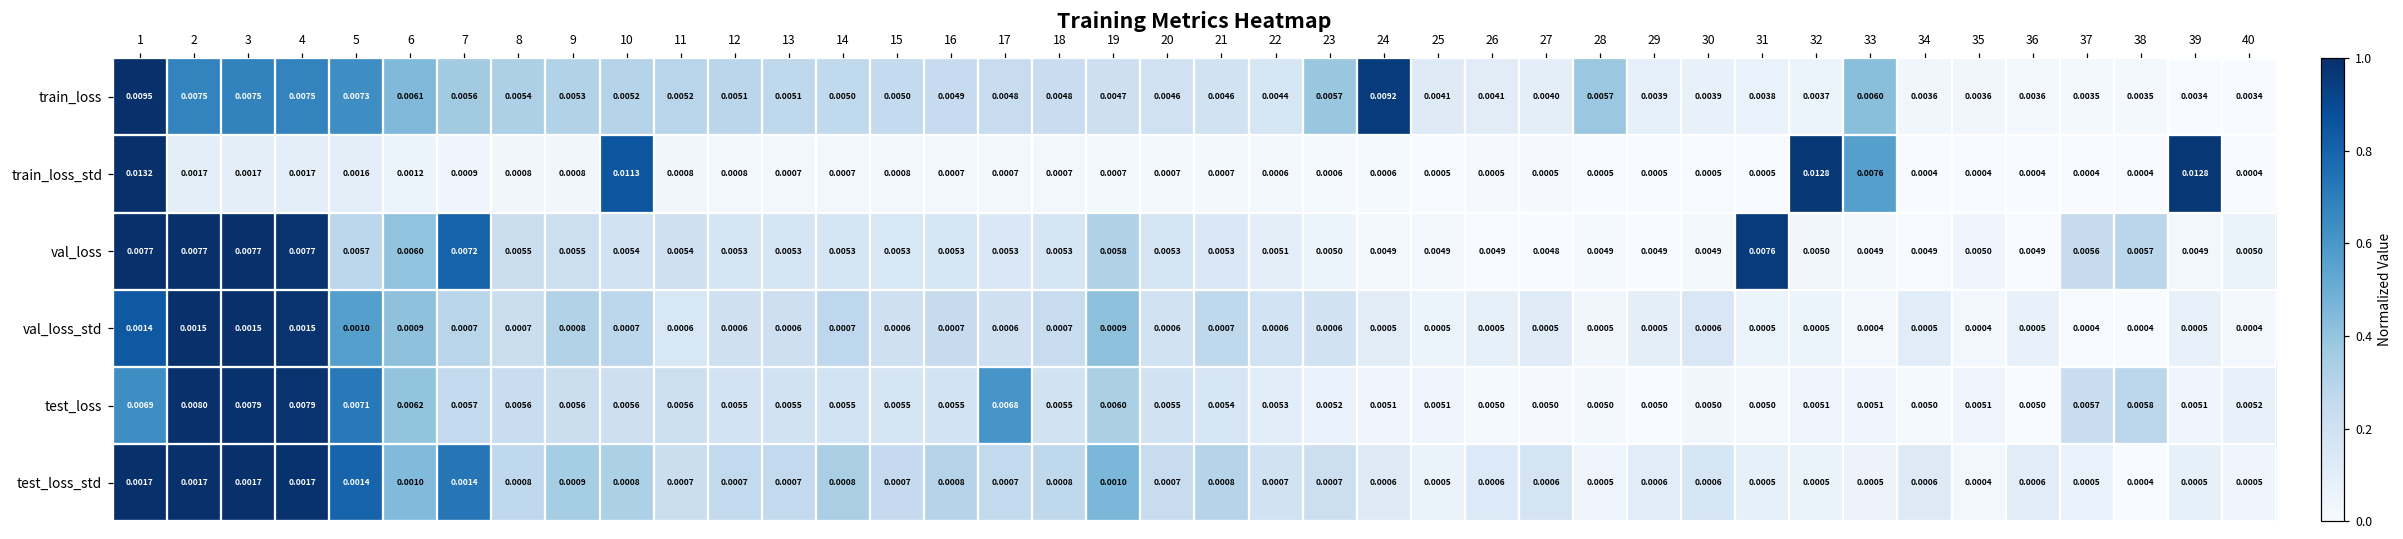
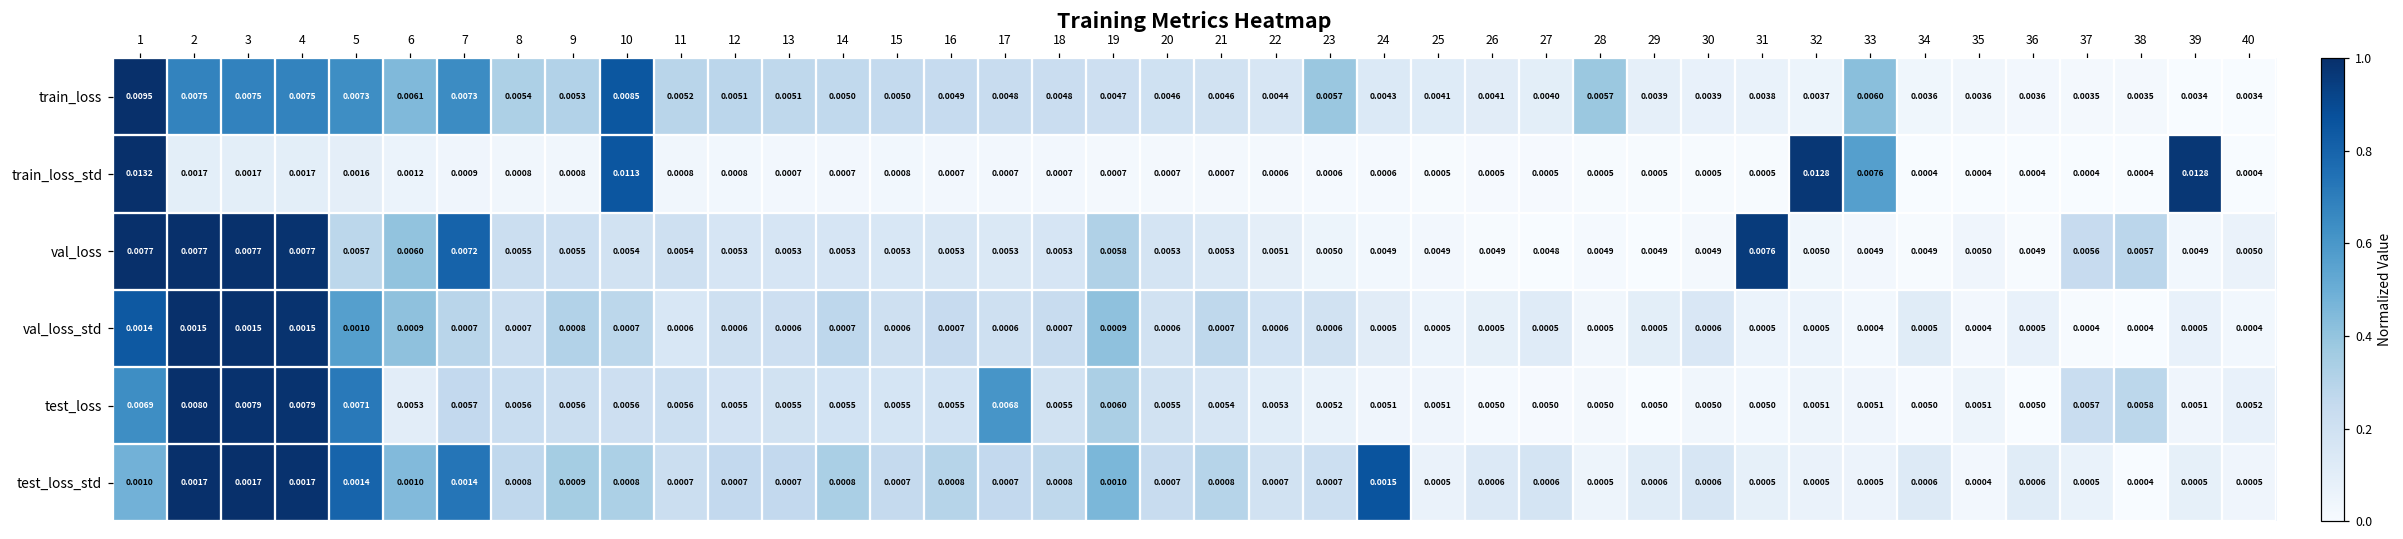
train_loss, 7: 0.0056 -> 0.0073
train_loss, 10: 0.0052 -> 0.0085
train_loss, 24: 0.0092 -> 0.0043
test_loss, 6: 0.0062 -> 0.0053
test_loss_std, 1: 0.0017 -> 0.0010
test_loss_std, 24: 0.0006 -> 0.0015
